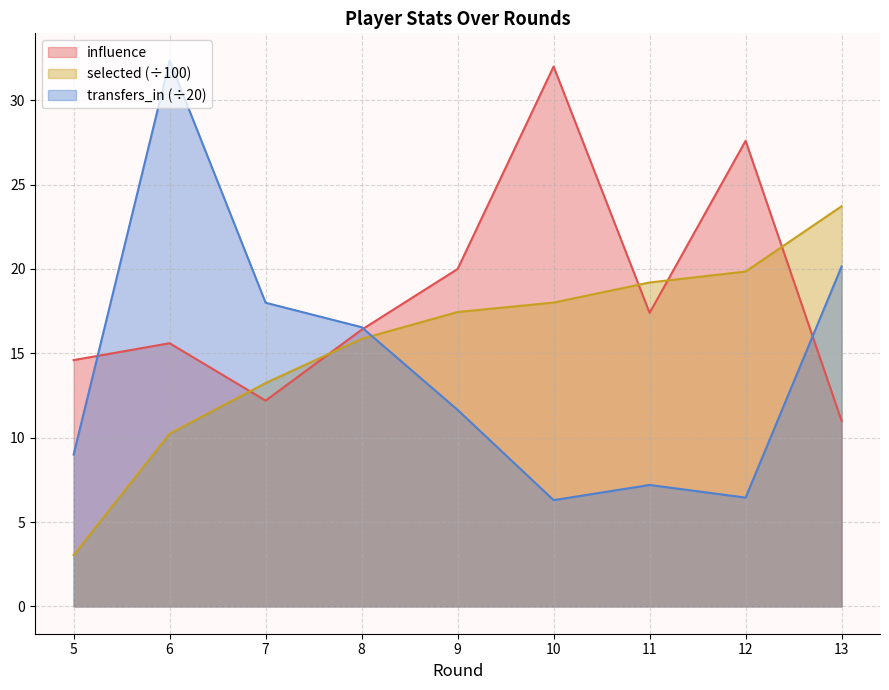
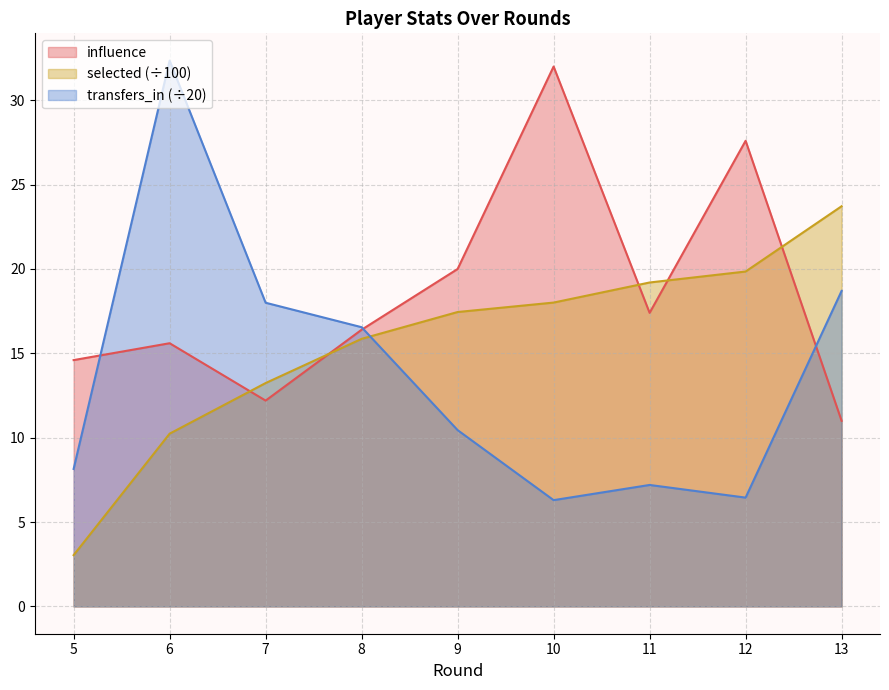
transfers_in (÷20), 5: 9.0 -> 8.2
transfers_in (÷20), 9: 11.7 -> 10.5
transfers_in (÷20), 13: 20.2 -> 18.7
